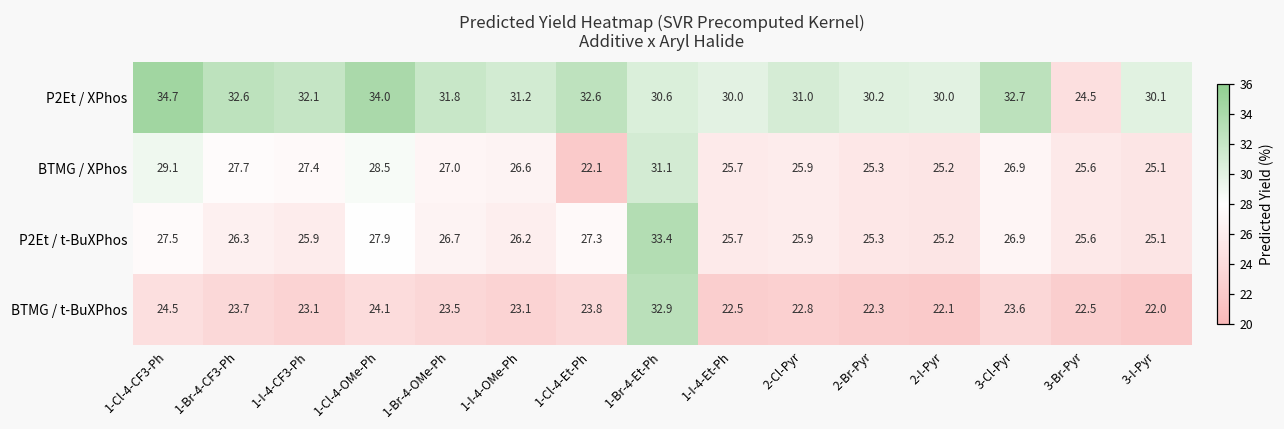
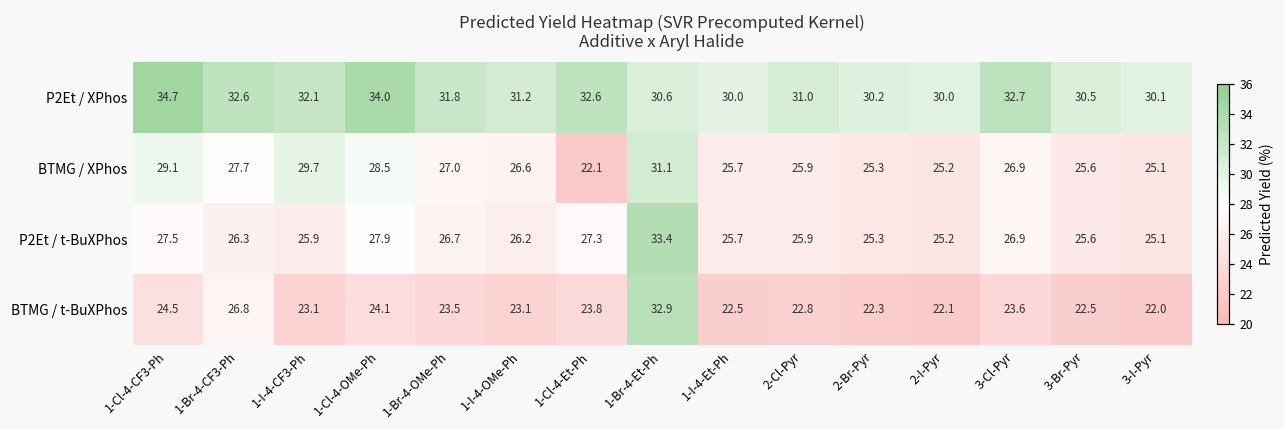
P2Et / XPhos, 3-Br-Pyr: 24.5 -> 30.5
BTMG / XPhos, 1-I-4-CF3-Ph: 27.4 -> 29.7
BTMG / t-BuXPhos, 1-Br-4-CF3-Ph: 23.7 -> 26.8
